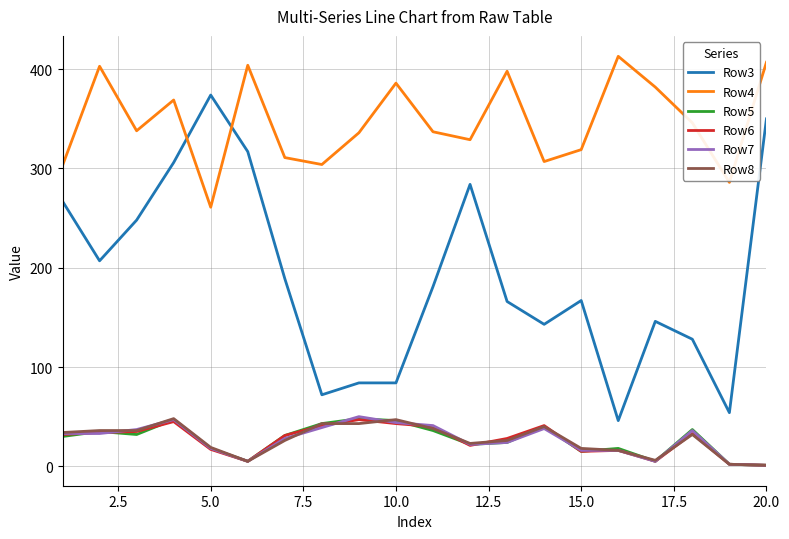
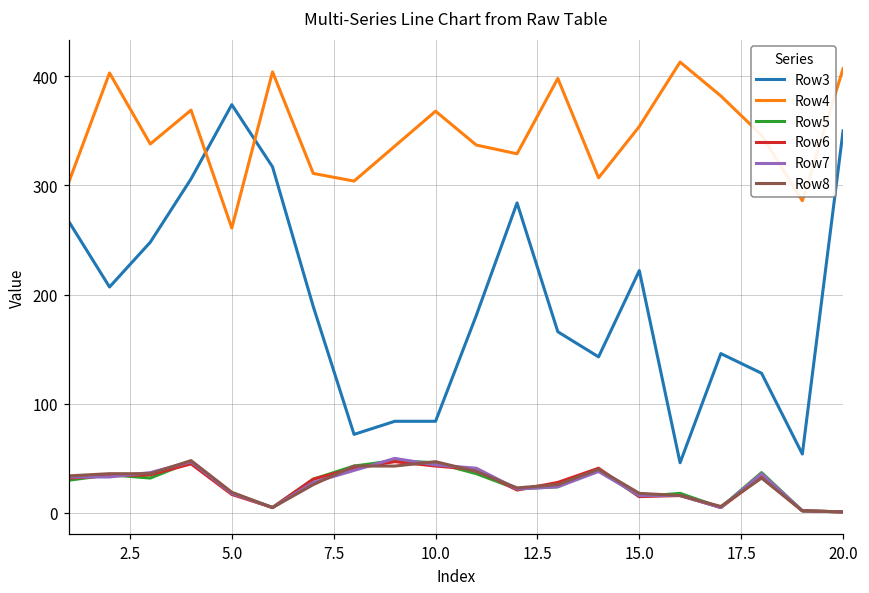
Row4, 10.0: 390 -> 370
Row3, 15.0: 170 -> 220
Row4, 15.0: 320 -> 350
